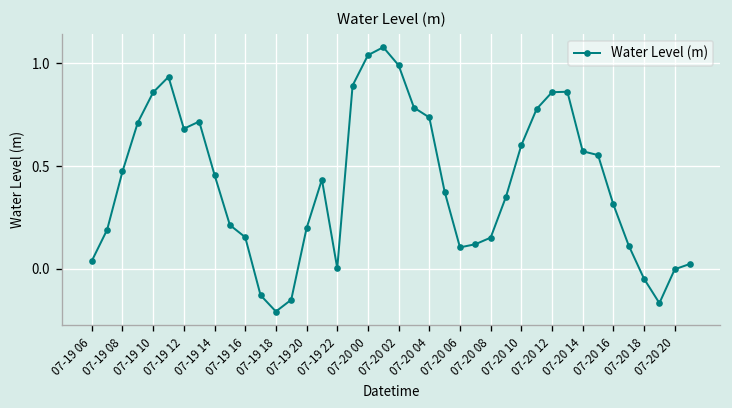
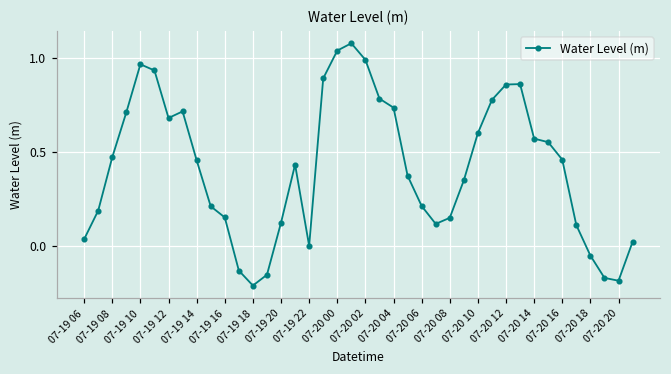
07-19 10: 0.86 -> 0.97
07-19 20: 0.20 -> 0.13
07-20 06: 0.10 -> 0.21
07-20 16: 0.31 -> 0.46
07-20 20: 0.00 -> -0.18
